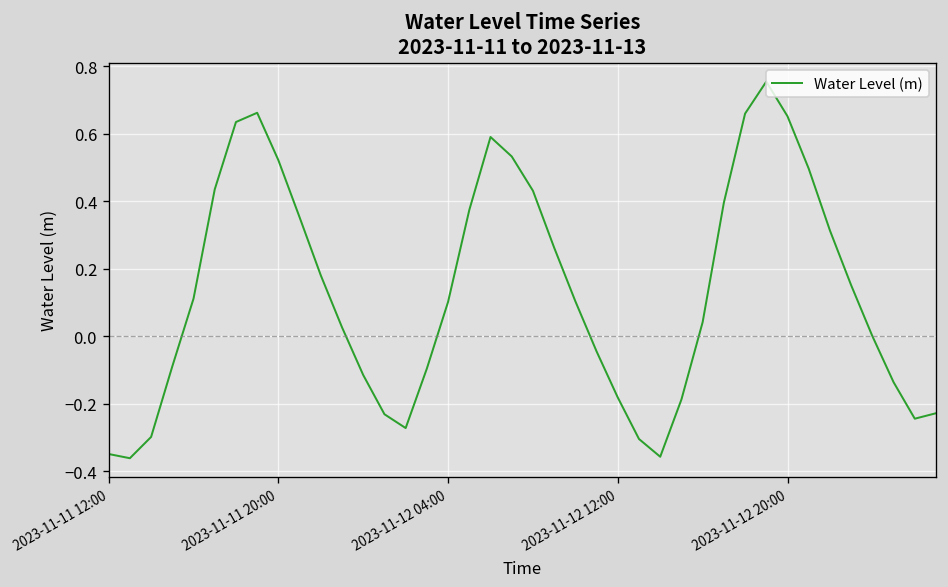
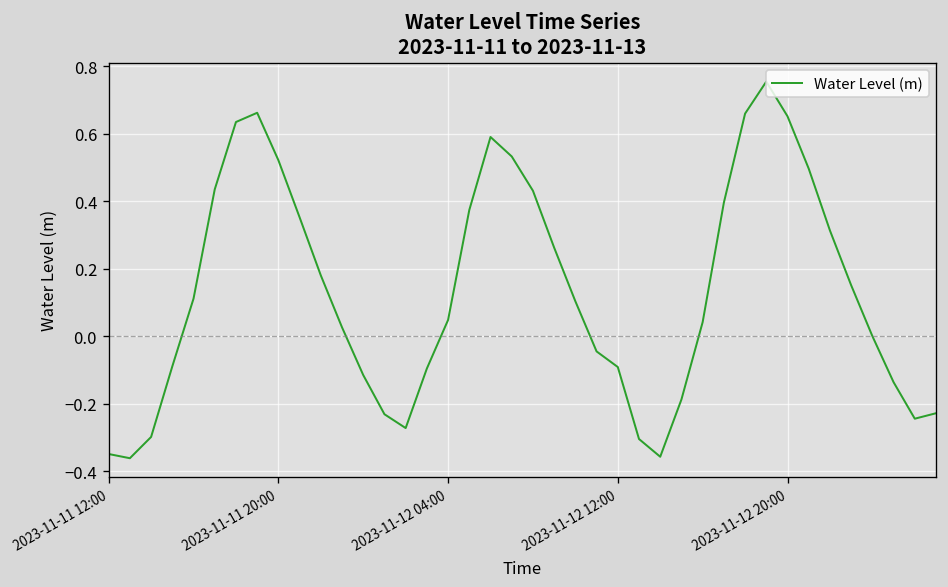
2023-11-12 04:00: 0.10 -> 0.05
2023-11-12 12:00: -0.18 -> -0.09
